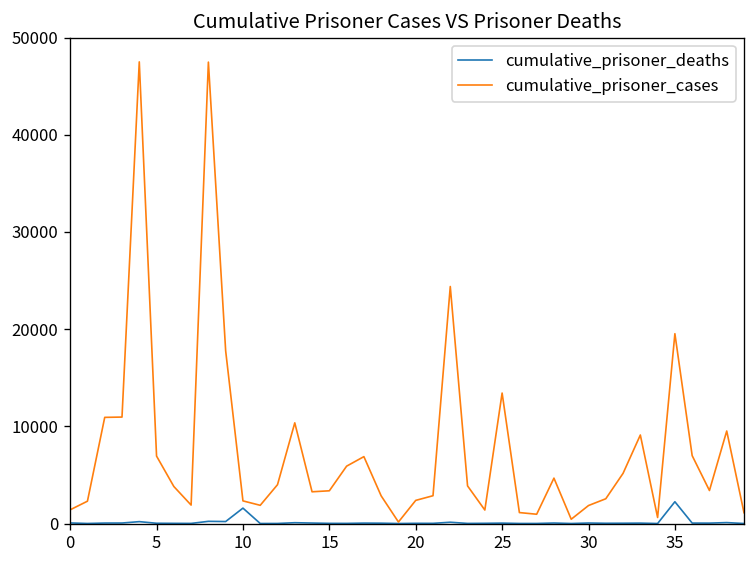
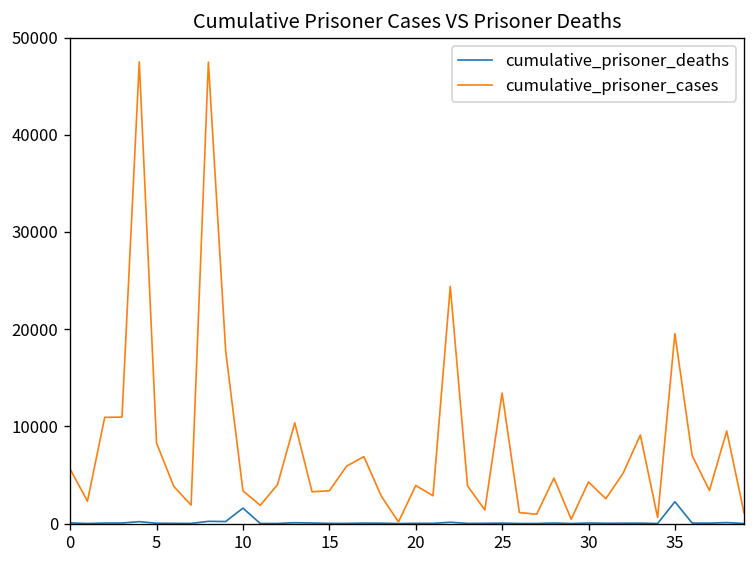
cumulative_prisoner_cases, 0: 1000 -> 6000
cumulative_prisoner_cases, 5: 7000 -> 8000
cumulative_prisoner_cases, 10: 2000 -> 3000
cumulative_prisoner_cases, 20: 2000 -> 4000
cumulative_prisoner_cases, 30: 2000 -> 4000
